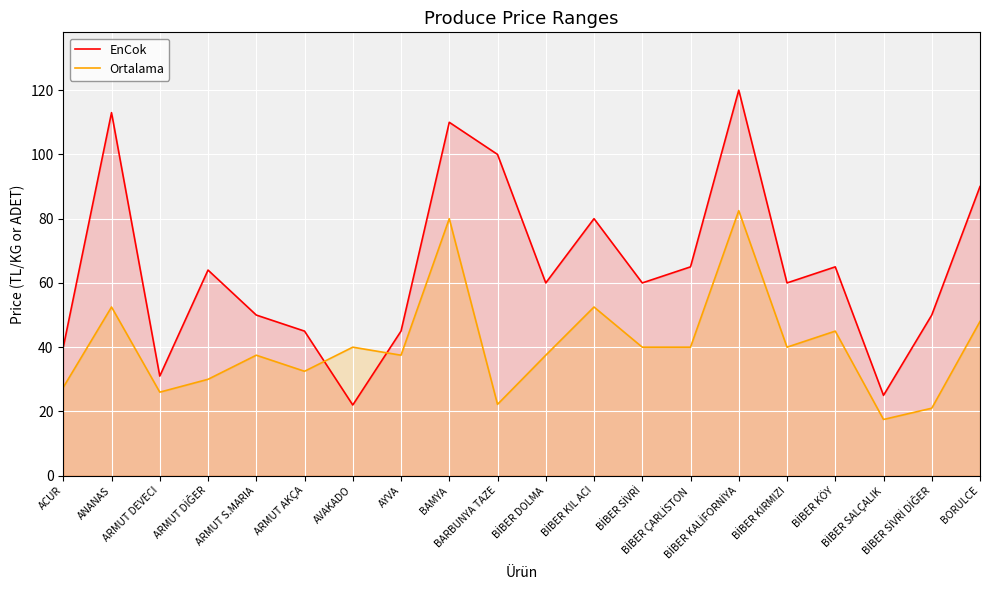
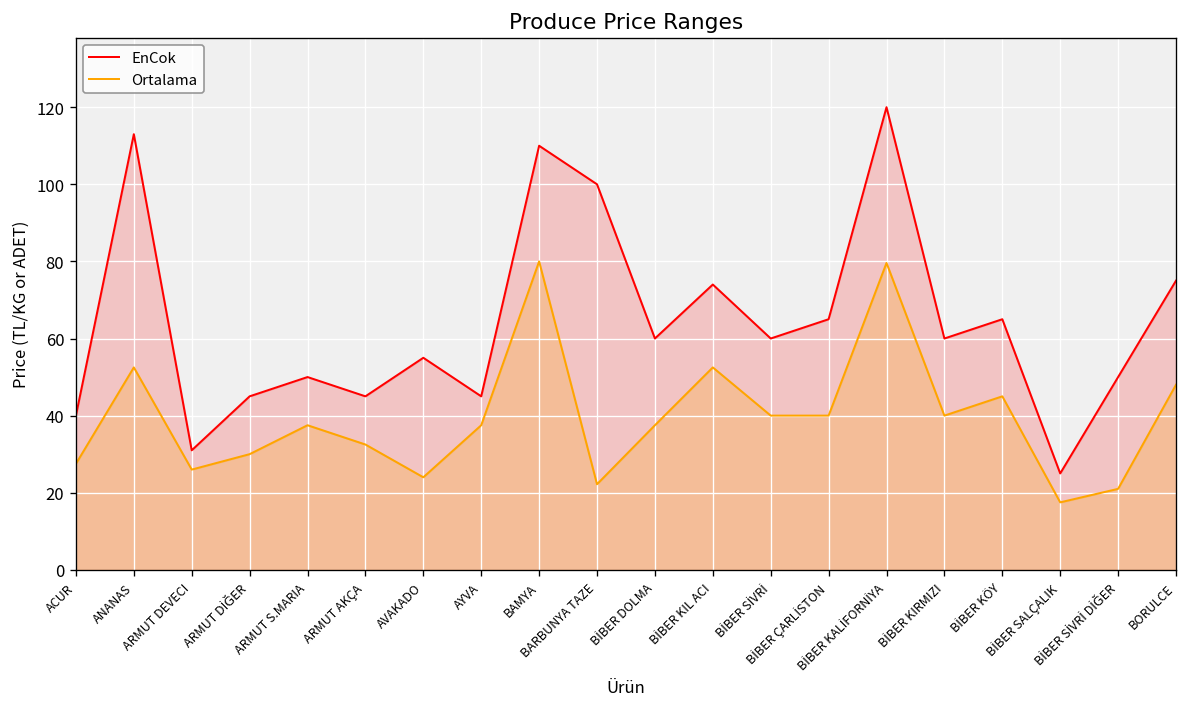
EnCok, ARMUT DİĞER: 64 -> 45
EnCok, AVAKADO: 22 -> 55
Ortalama, AVAKADO: 40 -> 24
EnCok, BİBER KIL ACI: 80 -> 74
Ortalama, BİBER KALİFORNİYA: 83 -> 80
EnCok, BORULCE: 90 -> 75
